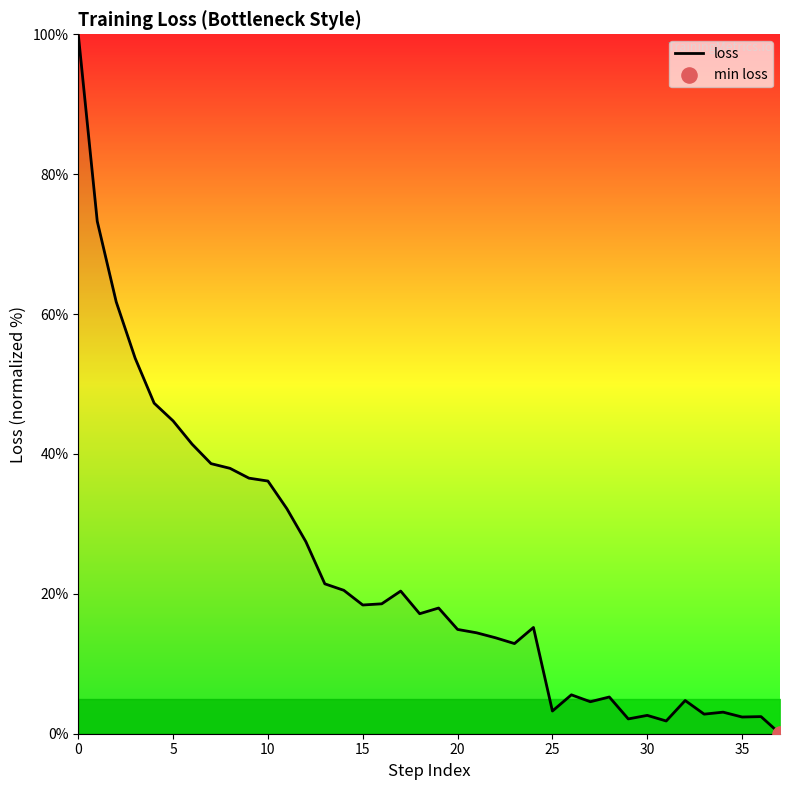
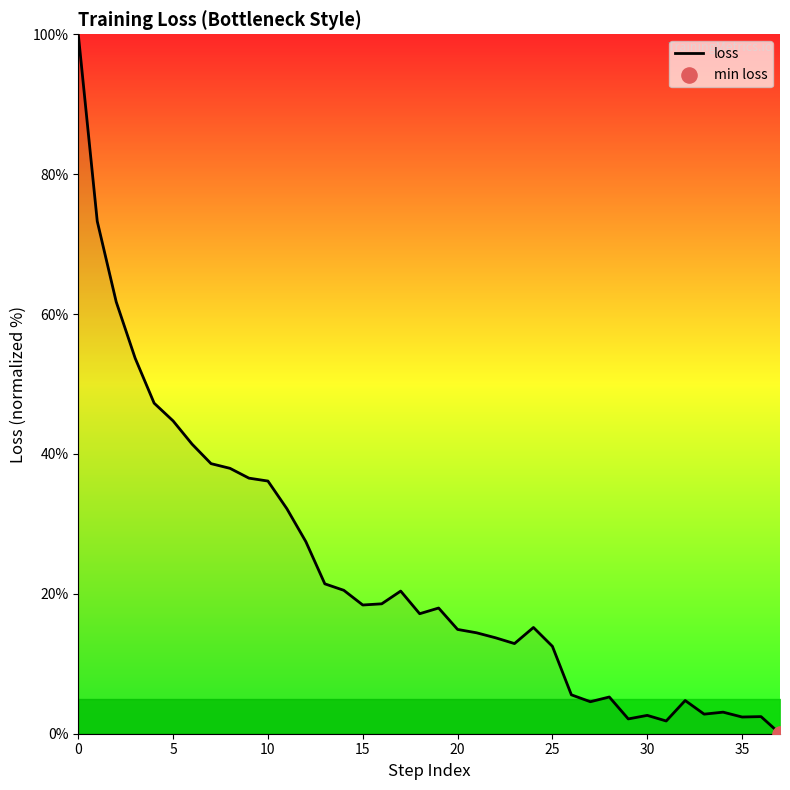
loss, 25: 3% -> 12%
